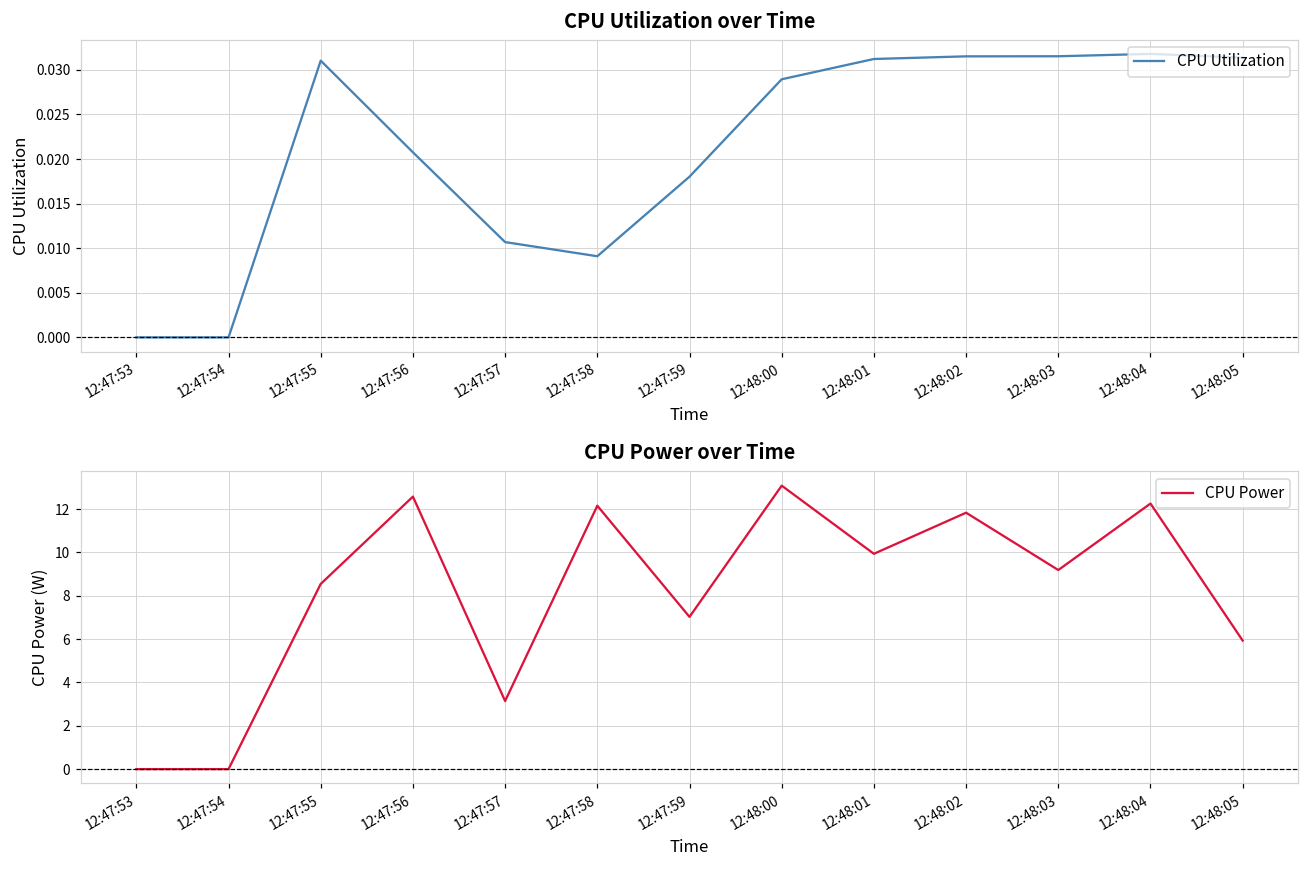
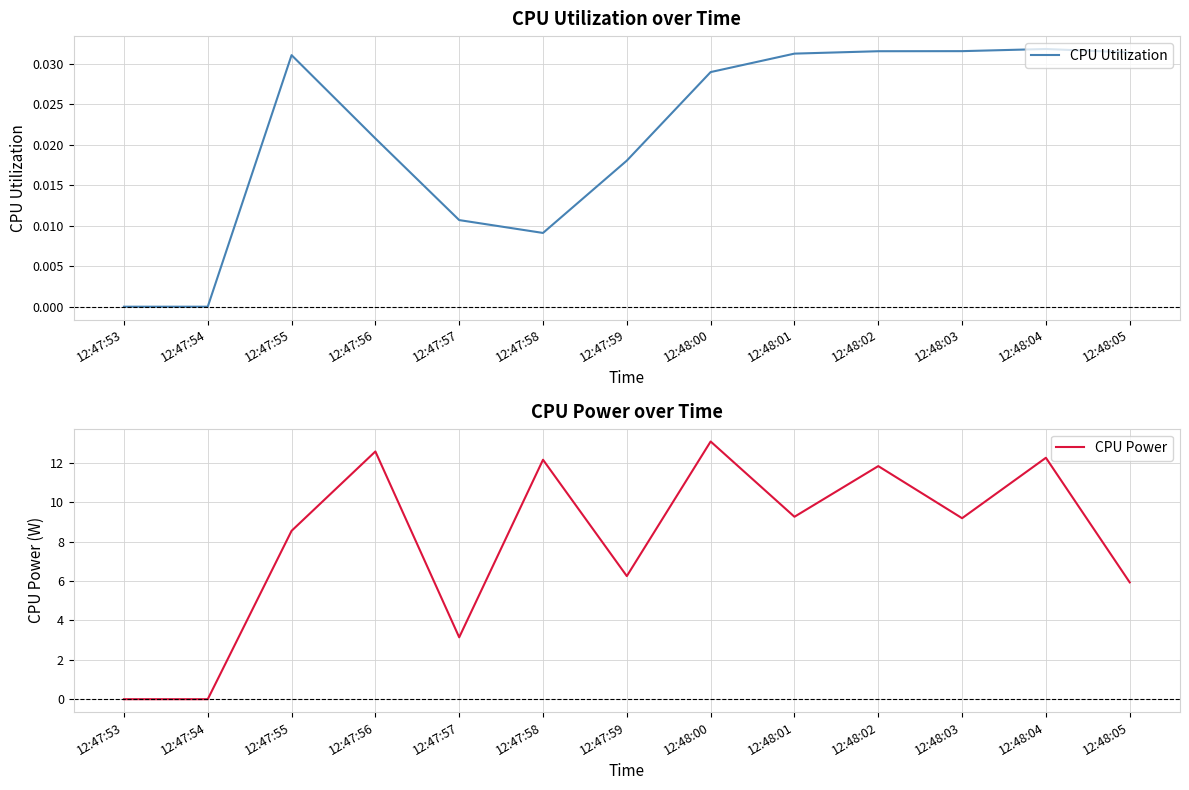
CPU Power over Time, 12:47:59: 7.0 -> 6.2
CPU Power over Time, 12:48:01: 9.9 -> 9.3
